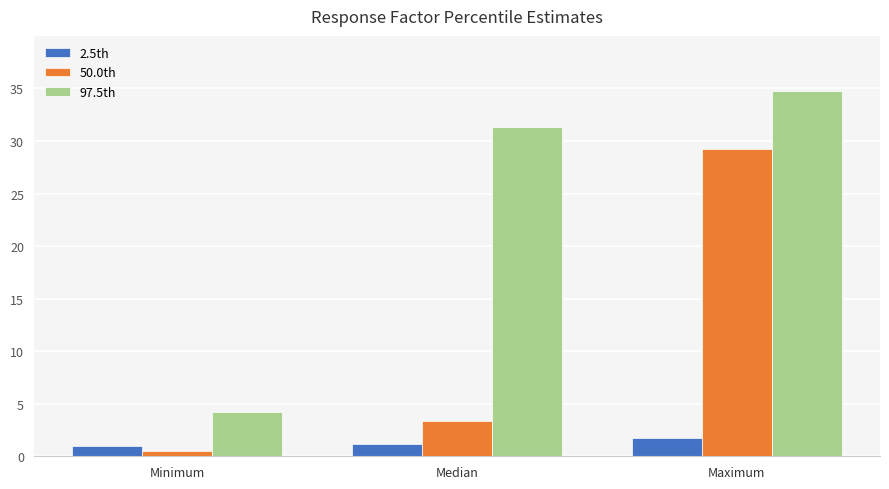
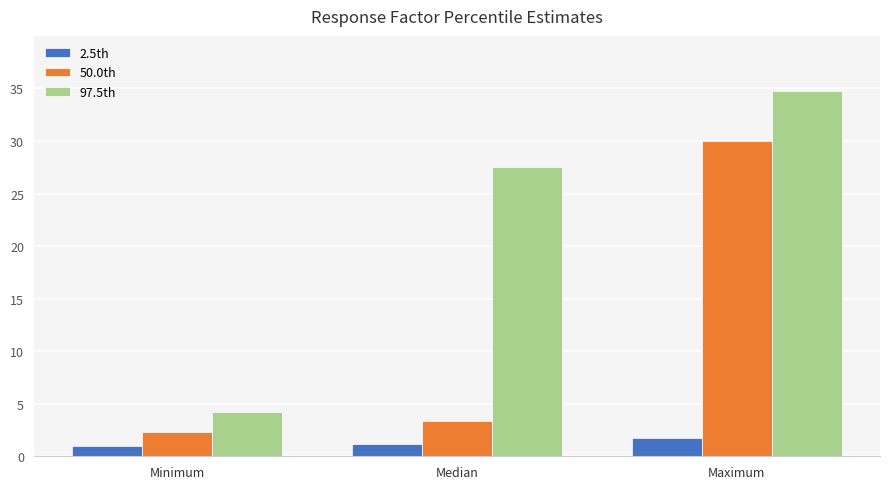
50.0th, Minimum: 0.5 -> 2.3
97.5th, Median: 31.3 -> 27.5
50.0th, Maximum: 29.2 -> 30.0
